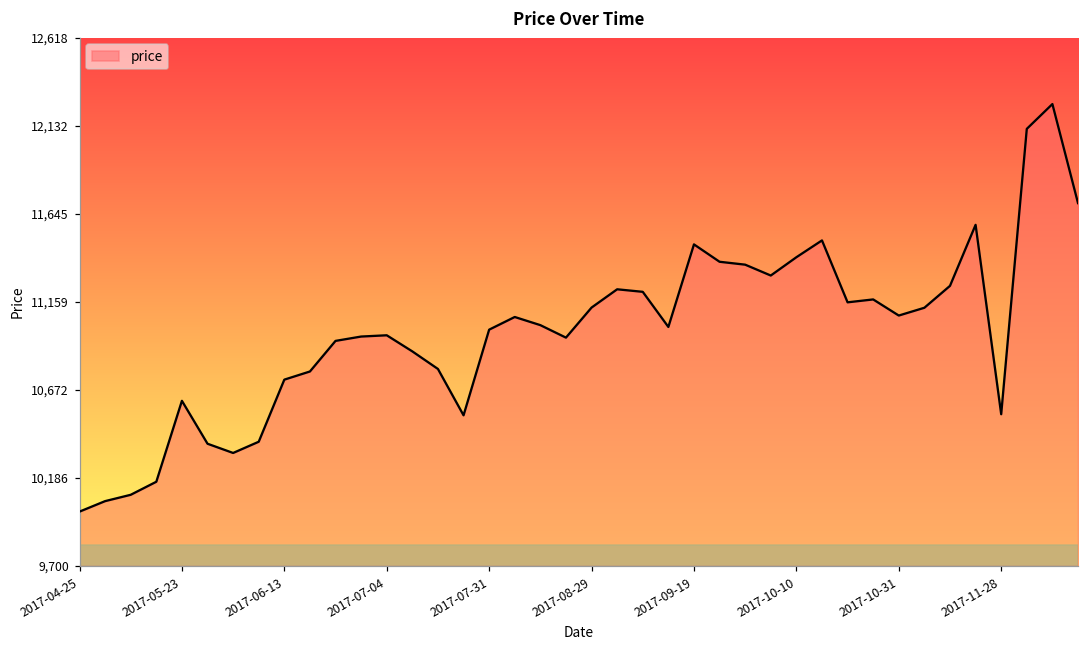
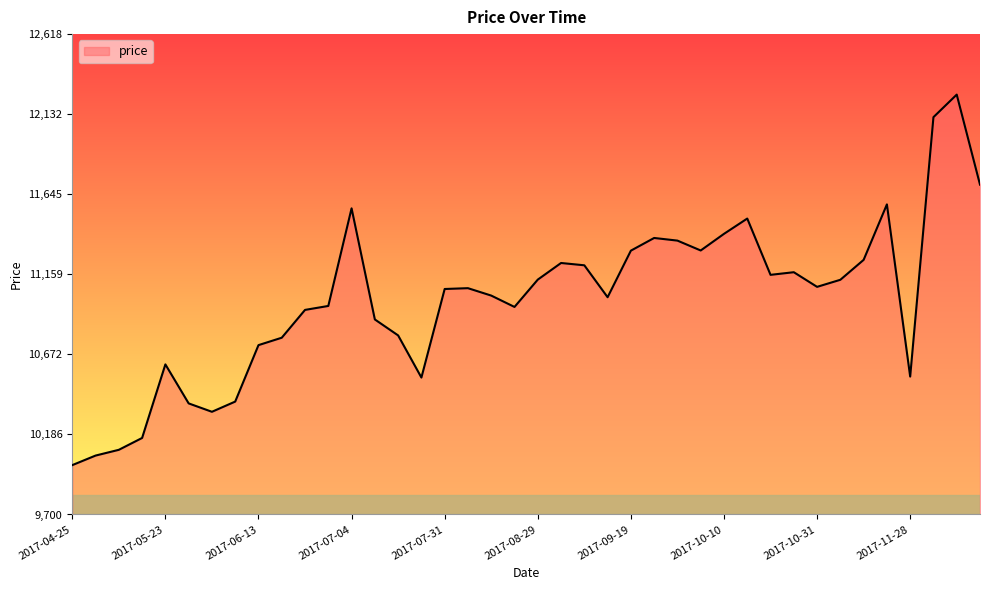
2017-07-04: 10,970 -> 11,560
2017-07-31: 11,010 -> 11,070
2017-09-19: 11,480 -> 11,300
